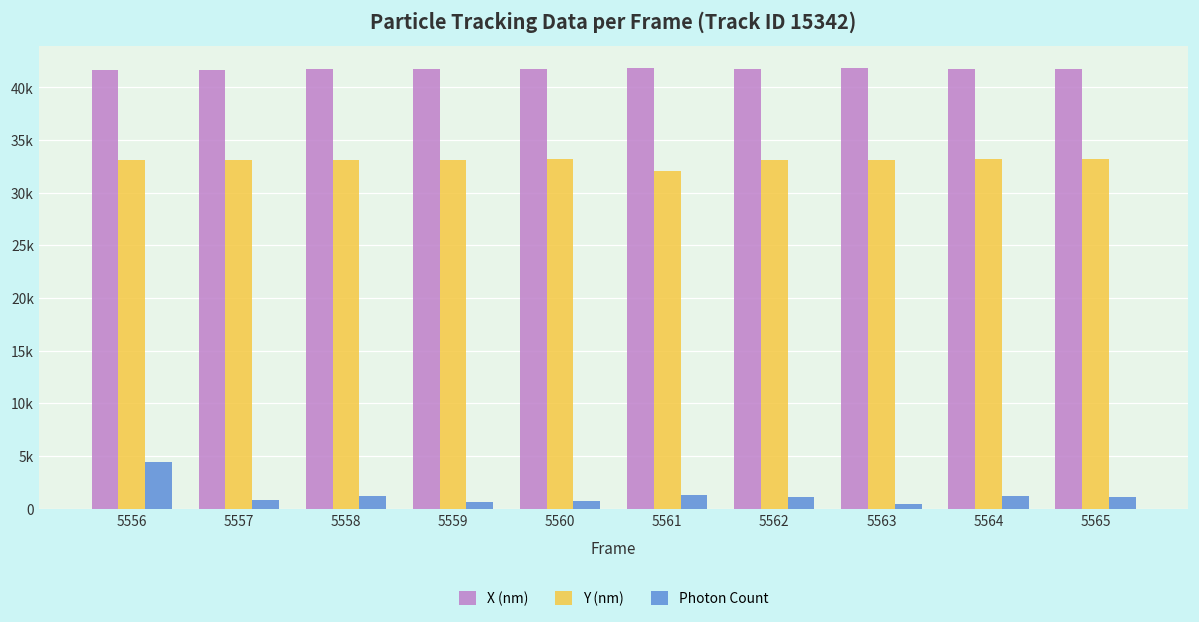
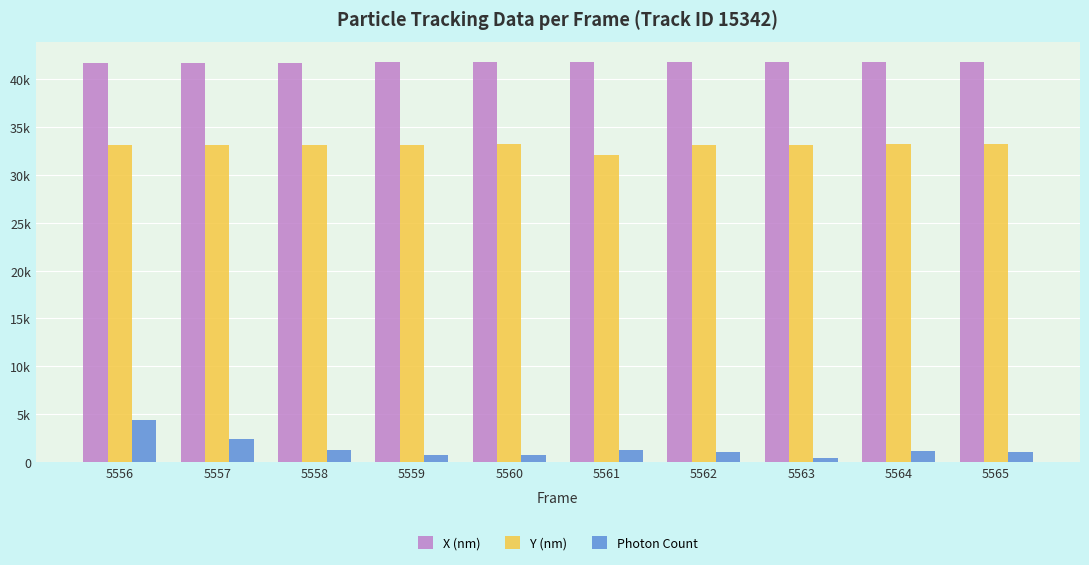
Photon Count, 5557: 1000 -> 2000
